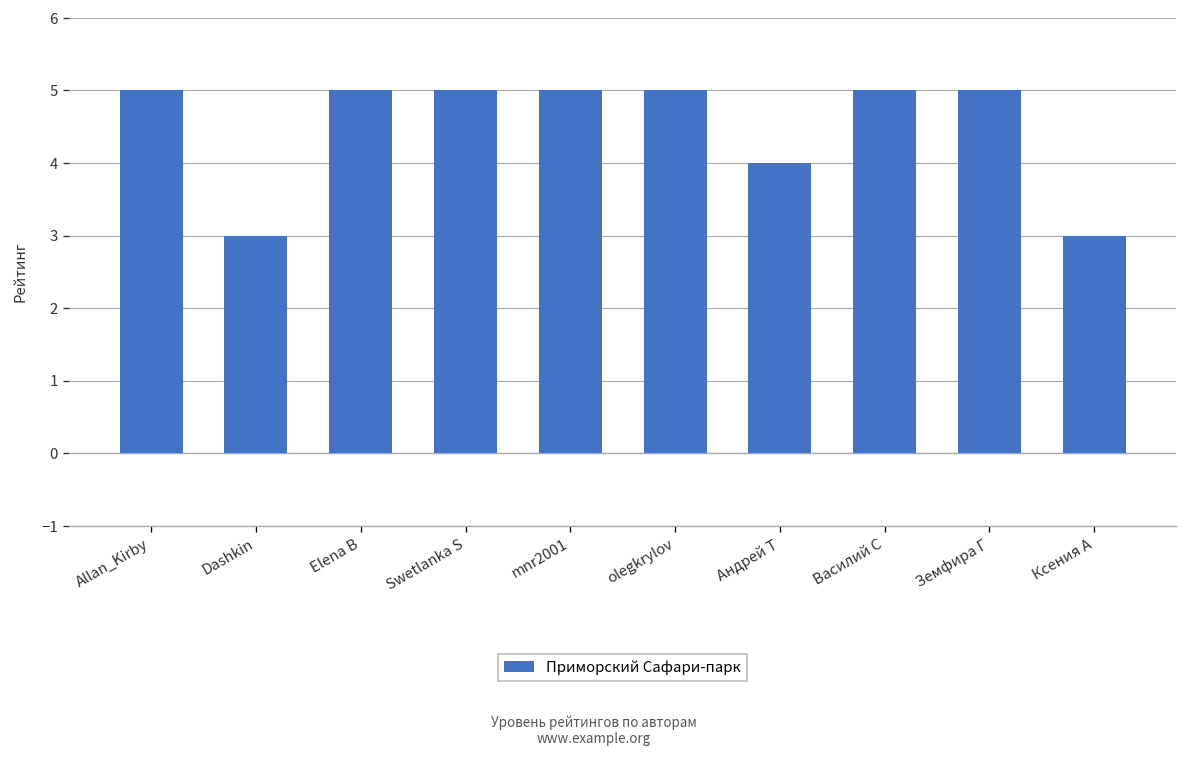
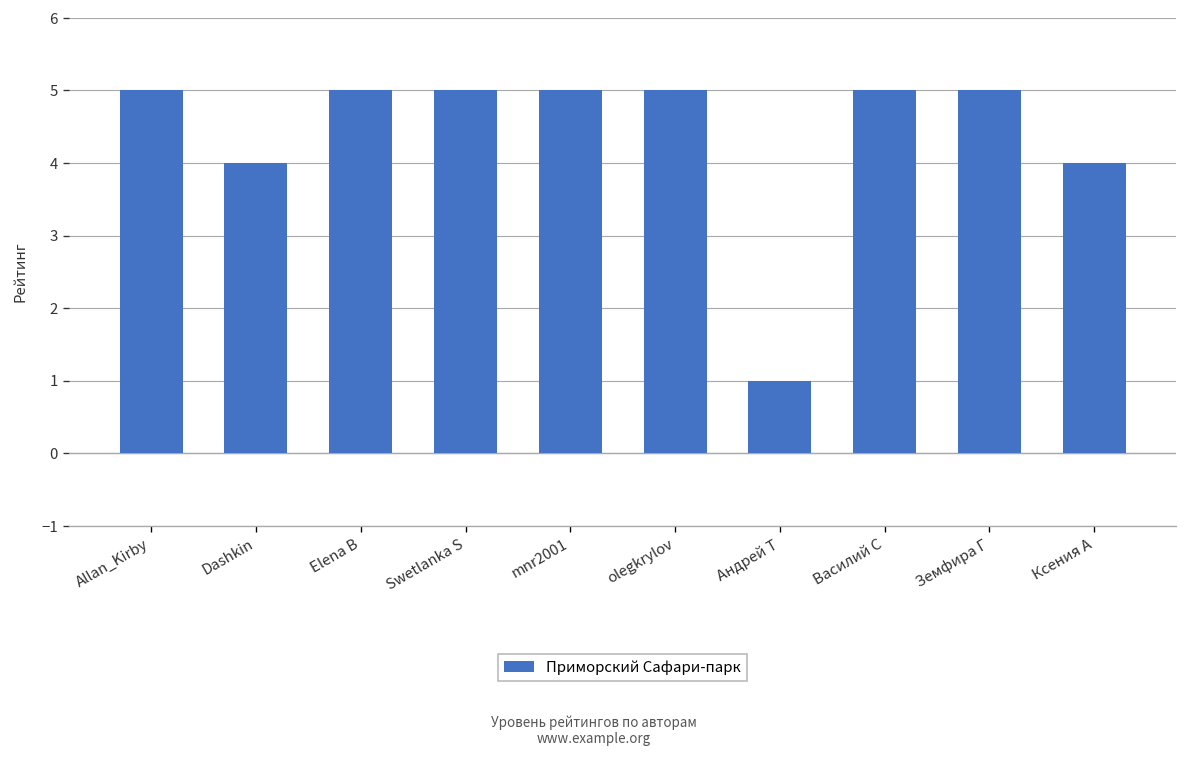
Dashkin: 3 -> 4
Андрей Т: 4 -> 1
Ксения А: 3 -> 4
